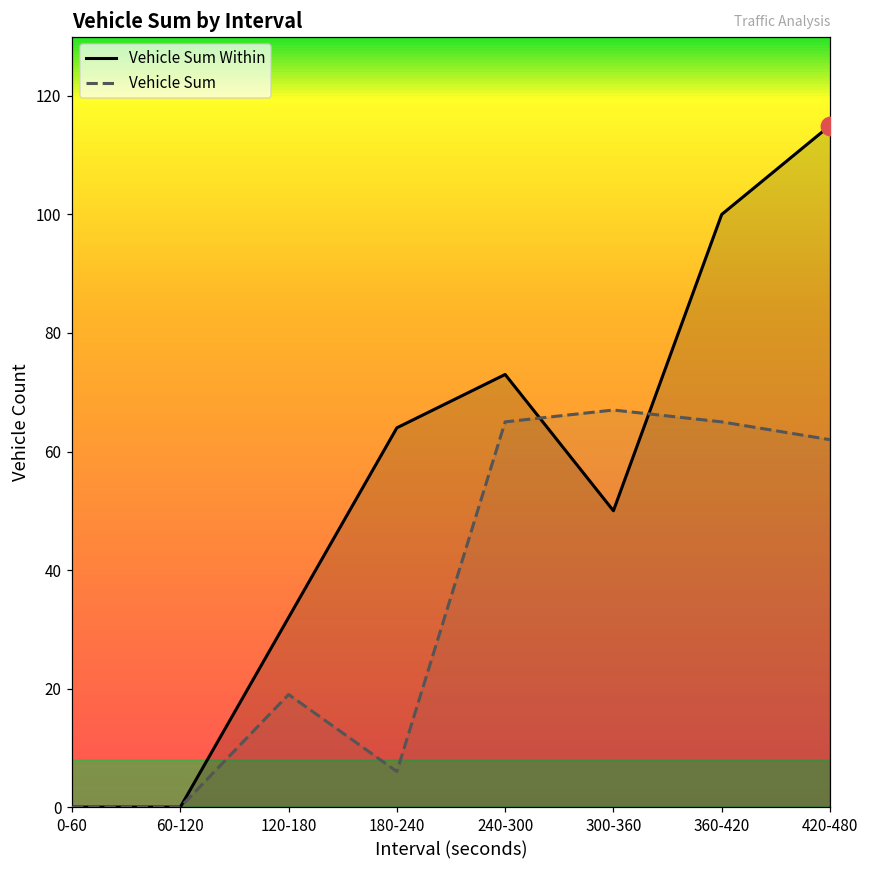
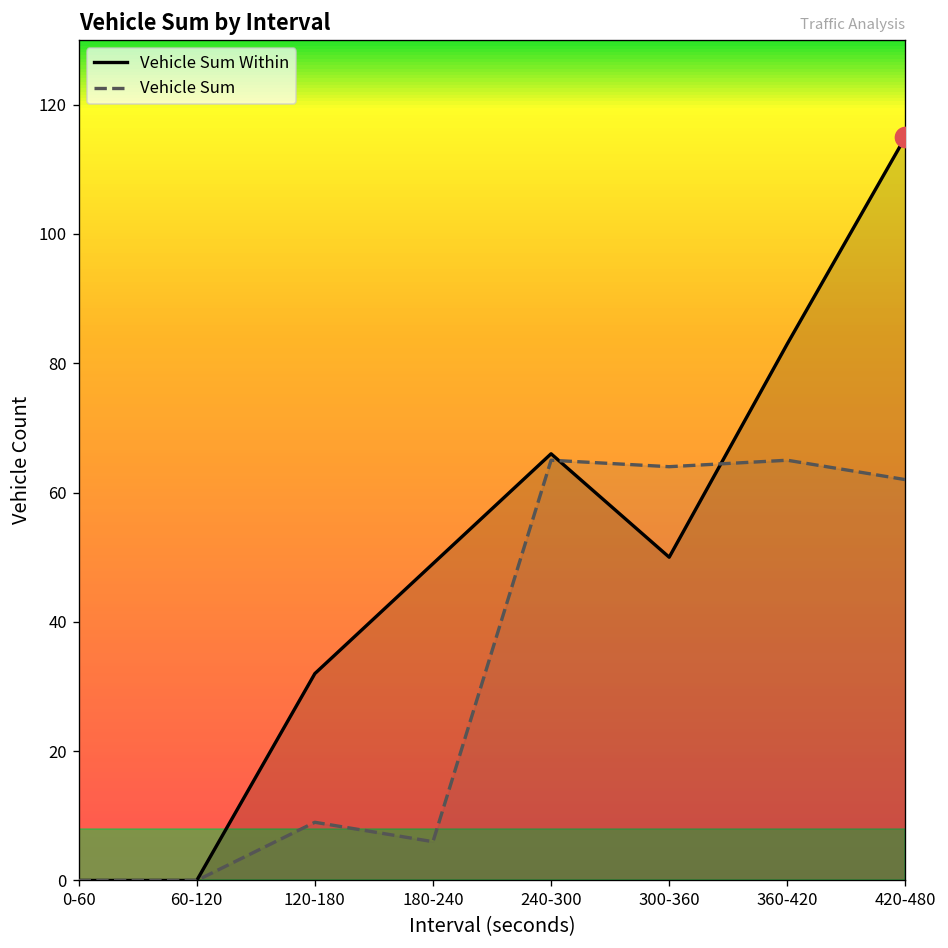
Vehicle Sum, 120-180: 19 -> 9
Vehicle Sum Within, 180-240: 64 -> 49
Vehicle Sum Within, 240-300: 73 -> 66
Vehicle Sum, 300-360: 67 -> 64
Vehicle Sum Within, 360-420: 100 -> 83
